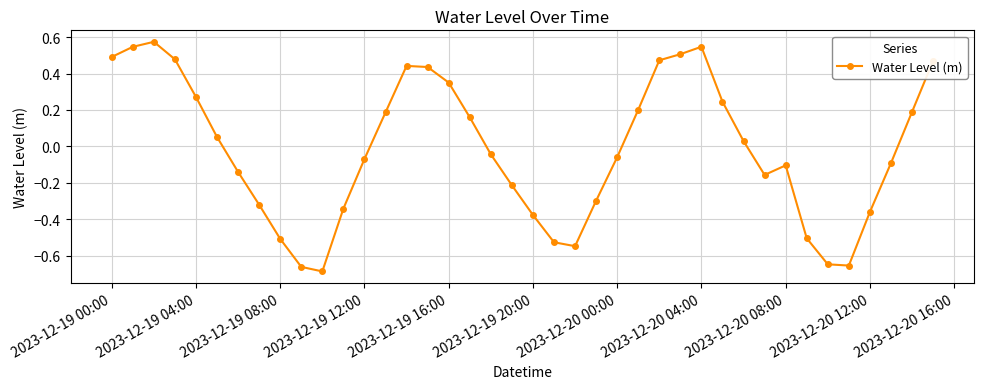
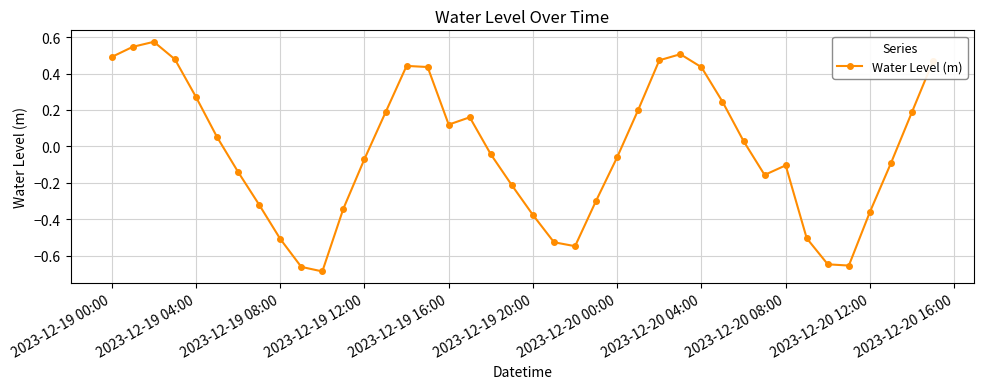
2023-12-19 16:00: 0.35 -> 0.12
2023-12-20 04:00: 0.55 -> 0.44
